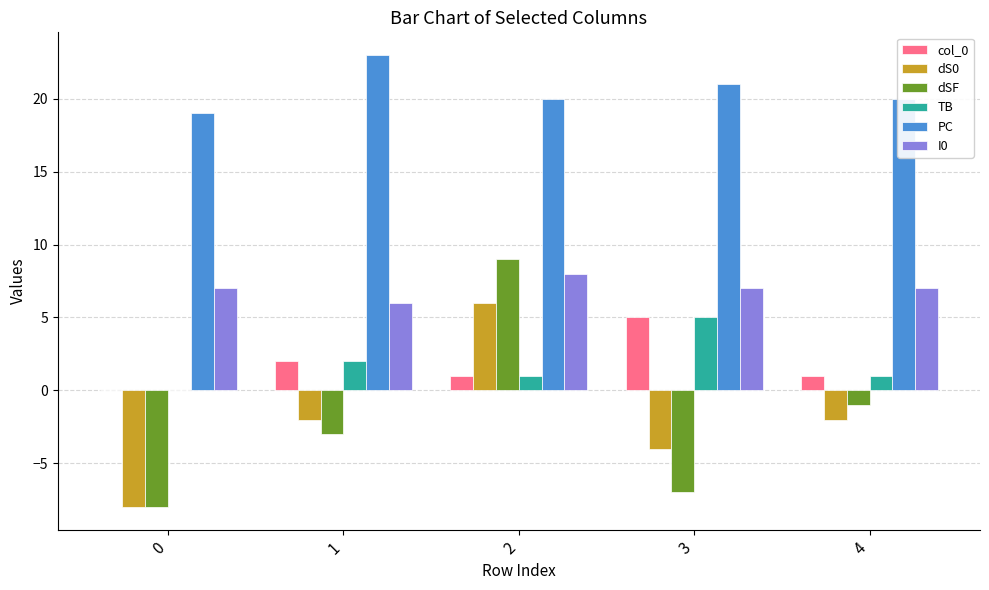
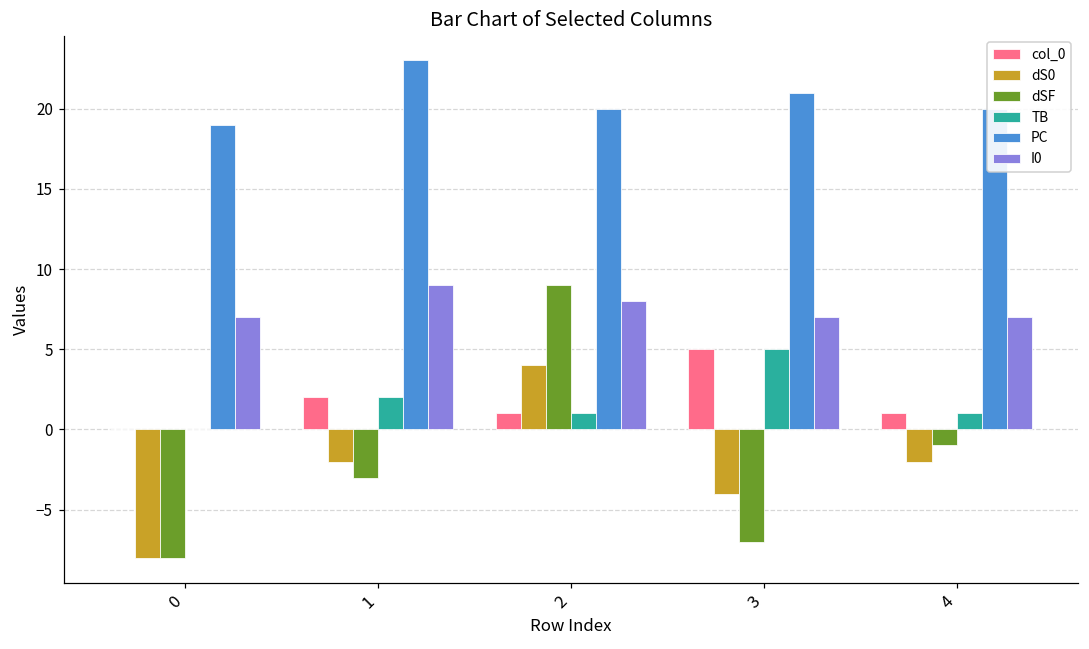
I0, 1: 6 -> 9
dS0, 2: 6 -> 4
